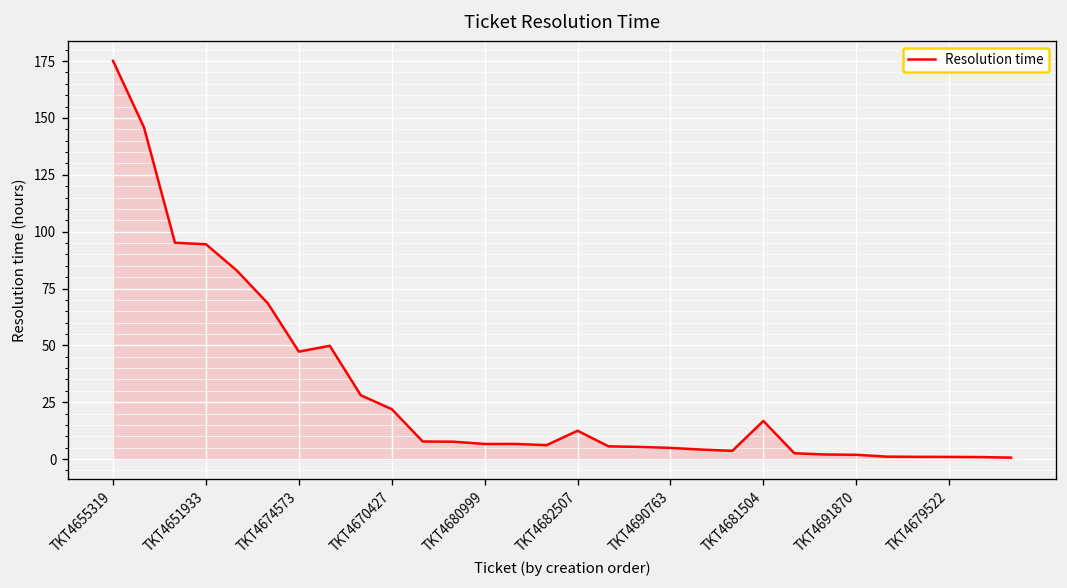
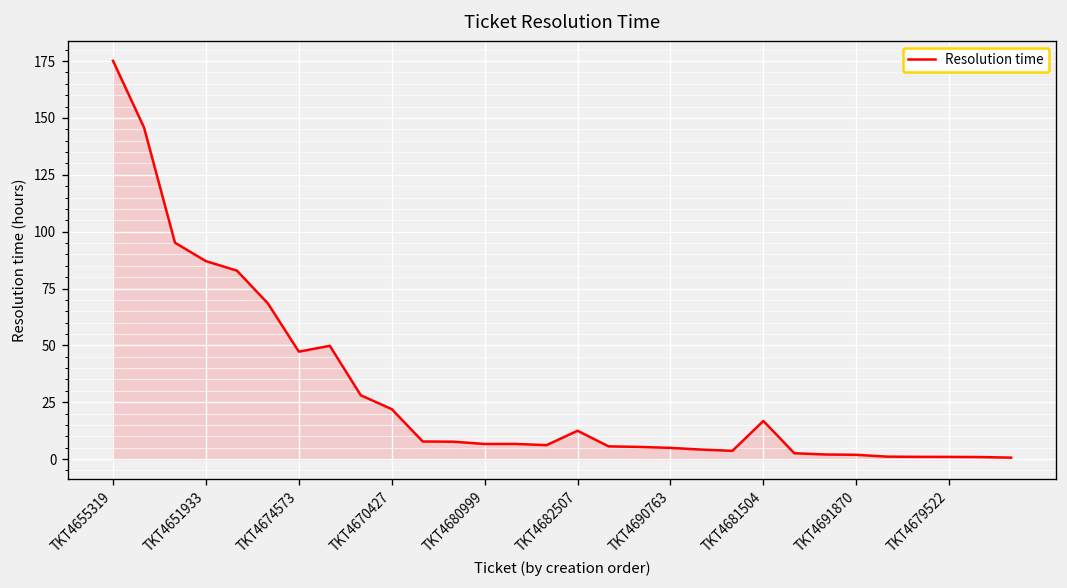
TKT4651933: 94 -> 87
